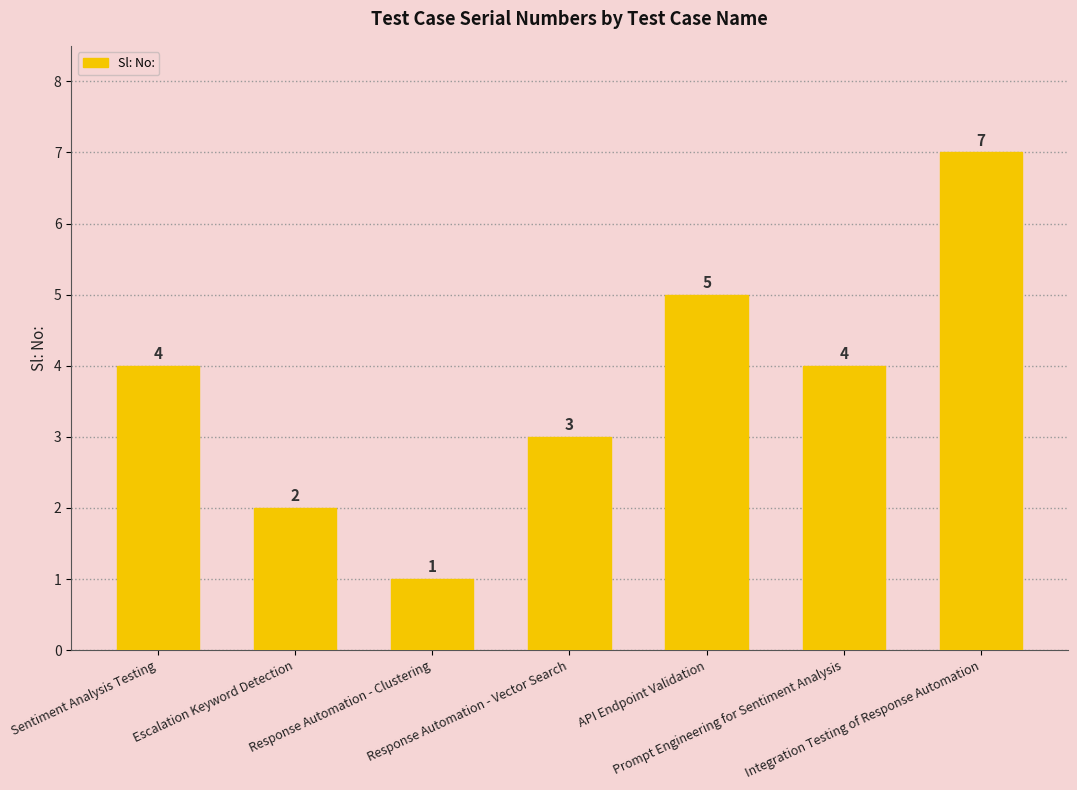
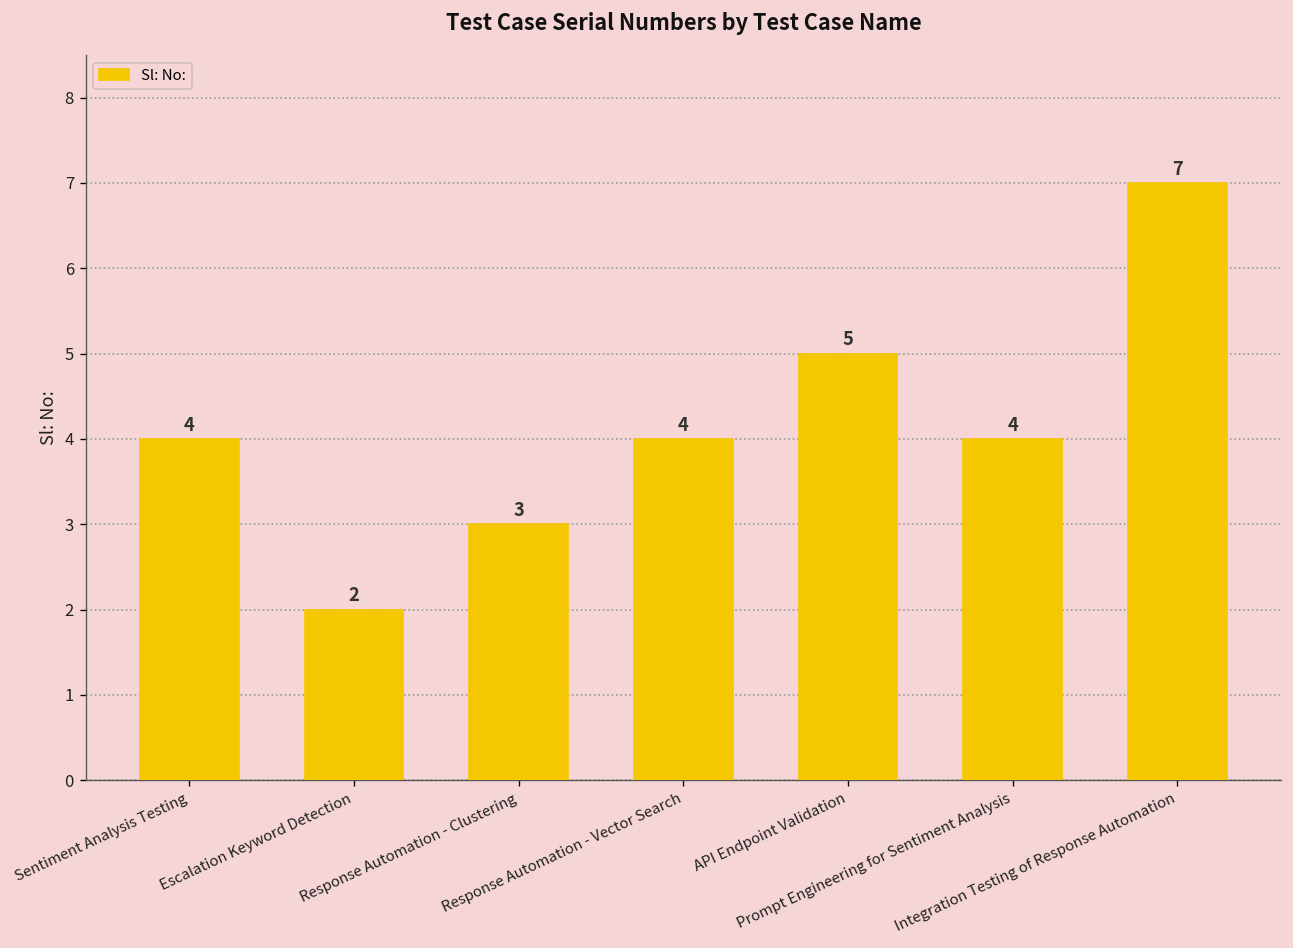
Response Automation - Clustering: 1 -> 3
Response Automation - Vector Search: 3 -> 4
